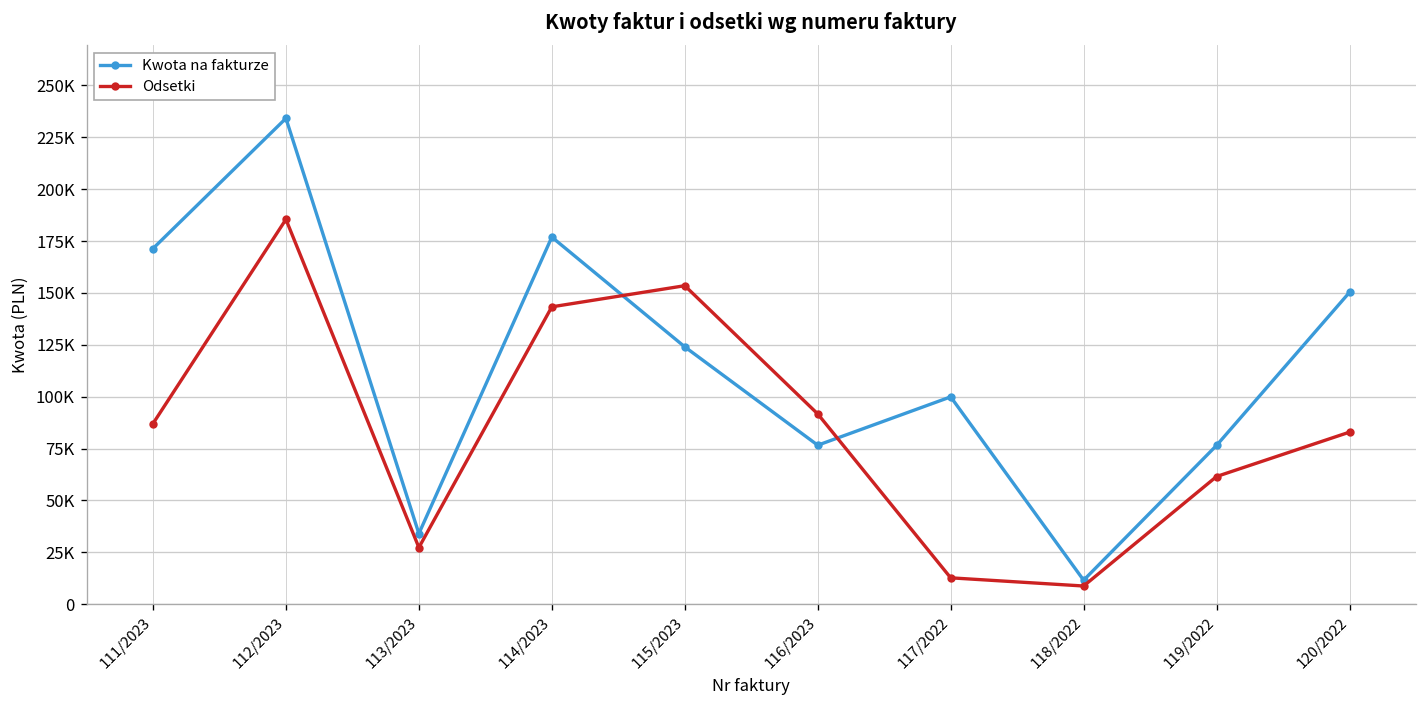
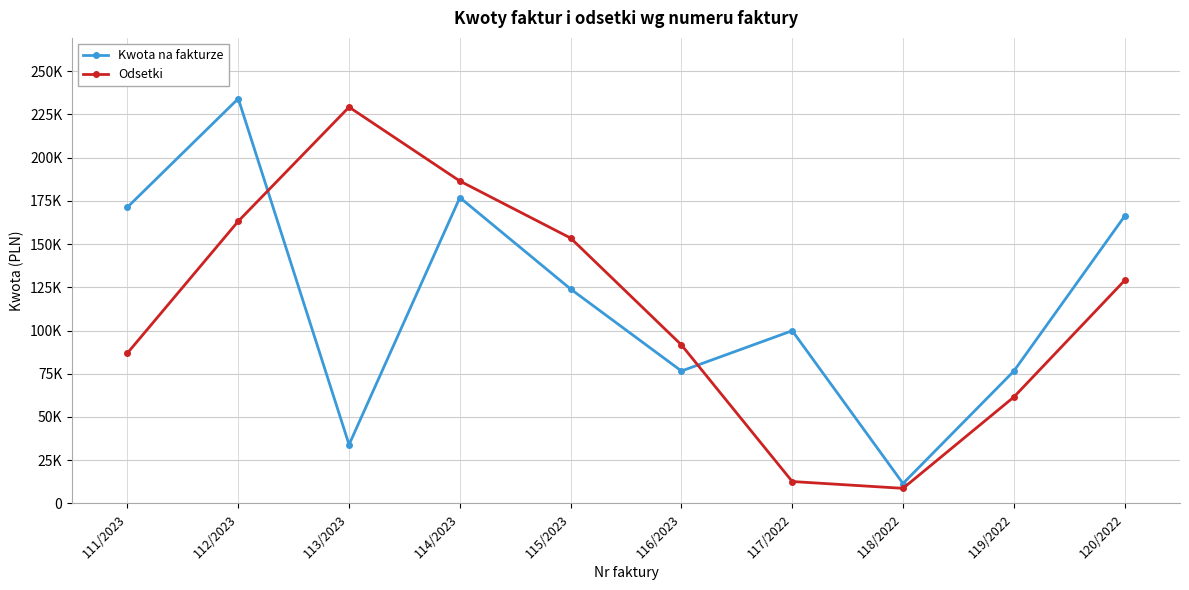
Odsetki, 112/2023: 185000 -> 163000
Odsetki, 113/2023: 27000 -> 229000
Odsetki, 114/2023: 143000 -> 186000
Kwota na fakturze, 120/2022: 150000 -> 166000
Odsetki, 120/2022: 83000 -> 129000
